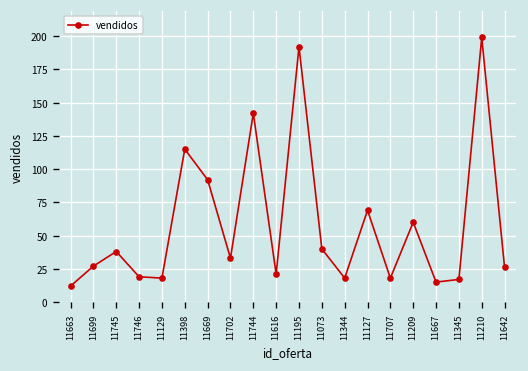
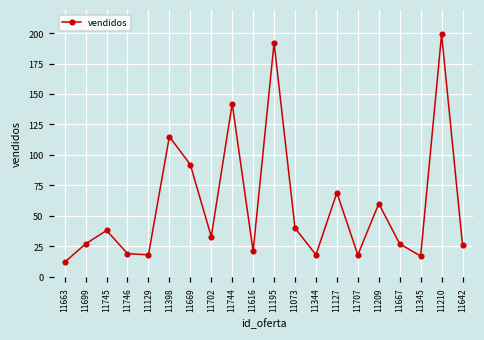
11667: 15 -> 27
